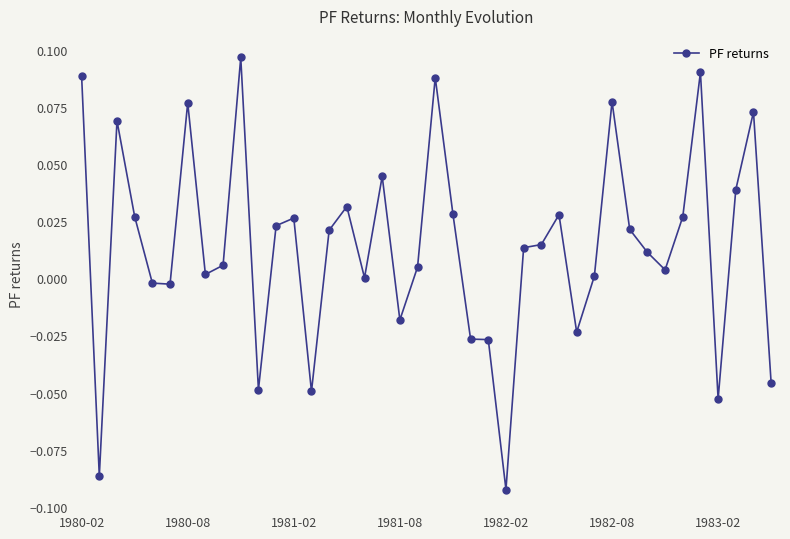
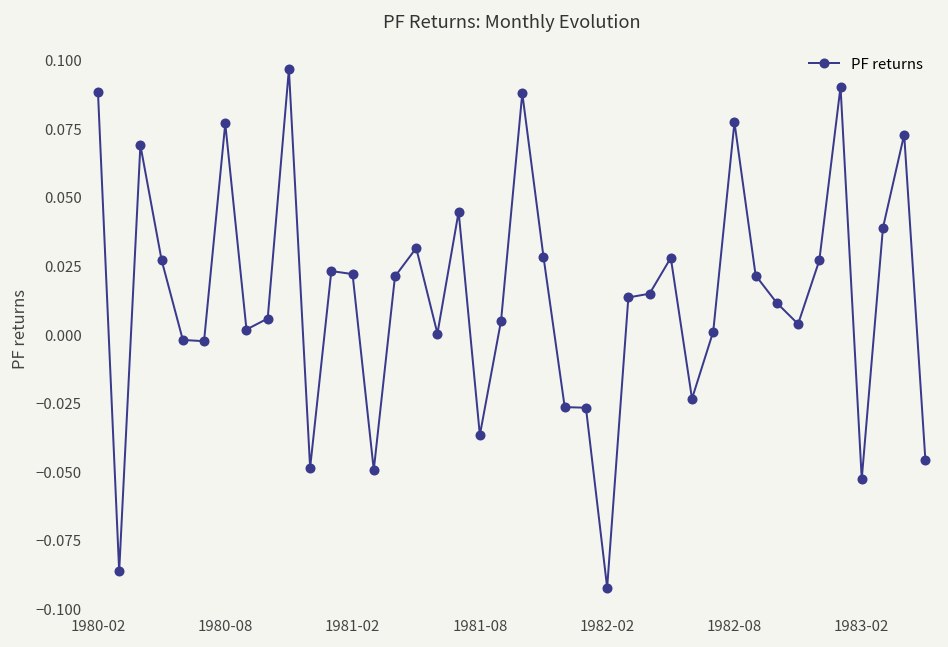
1981-02: 0.026 -> 0.022
1981-08: -0.018 -> -0.037
